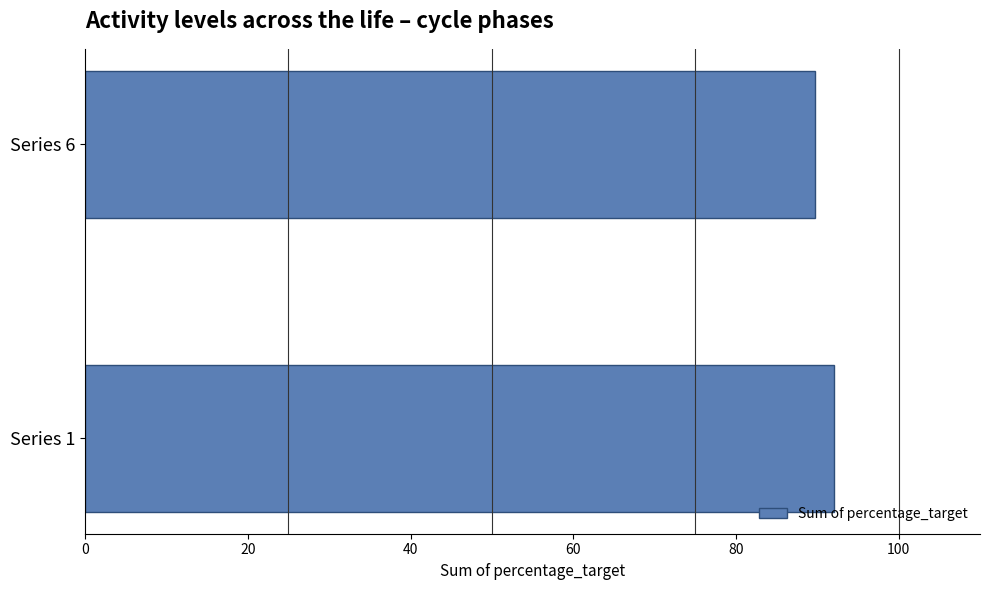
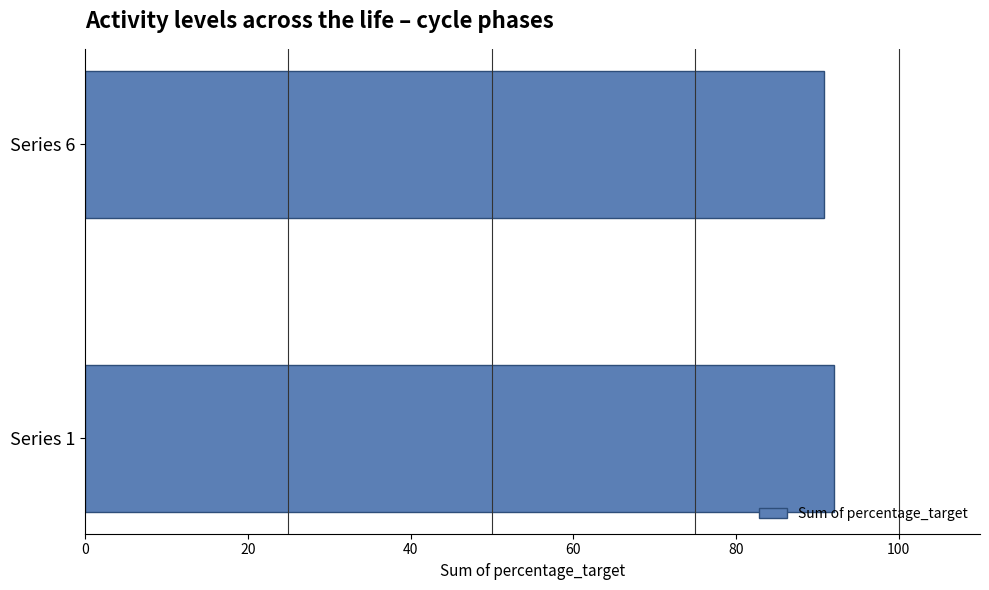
Series 6: 90 -> 91
